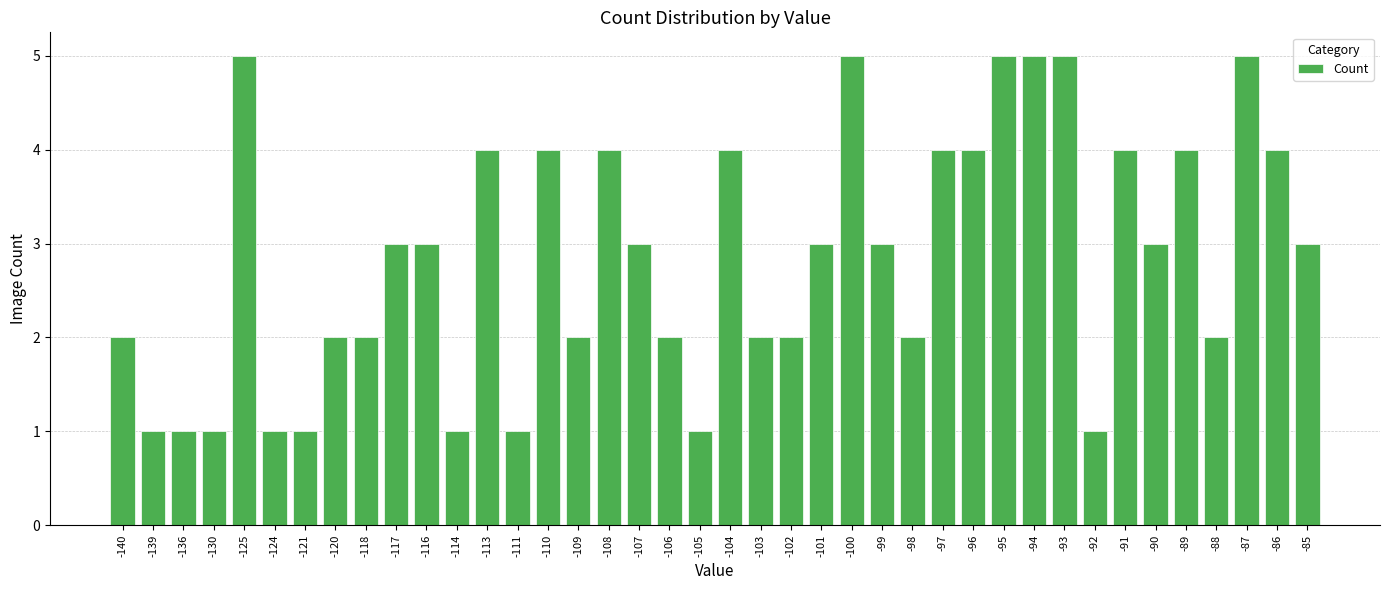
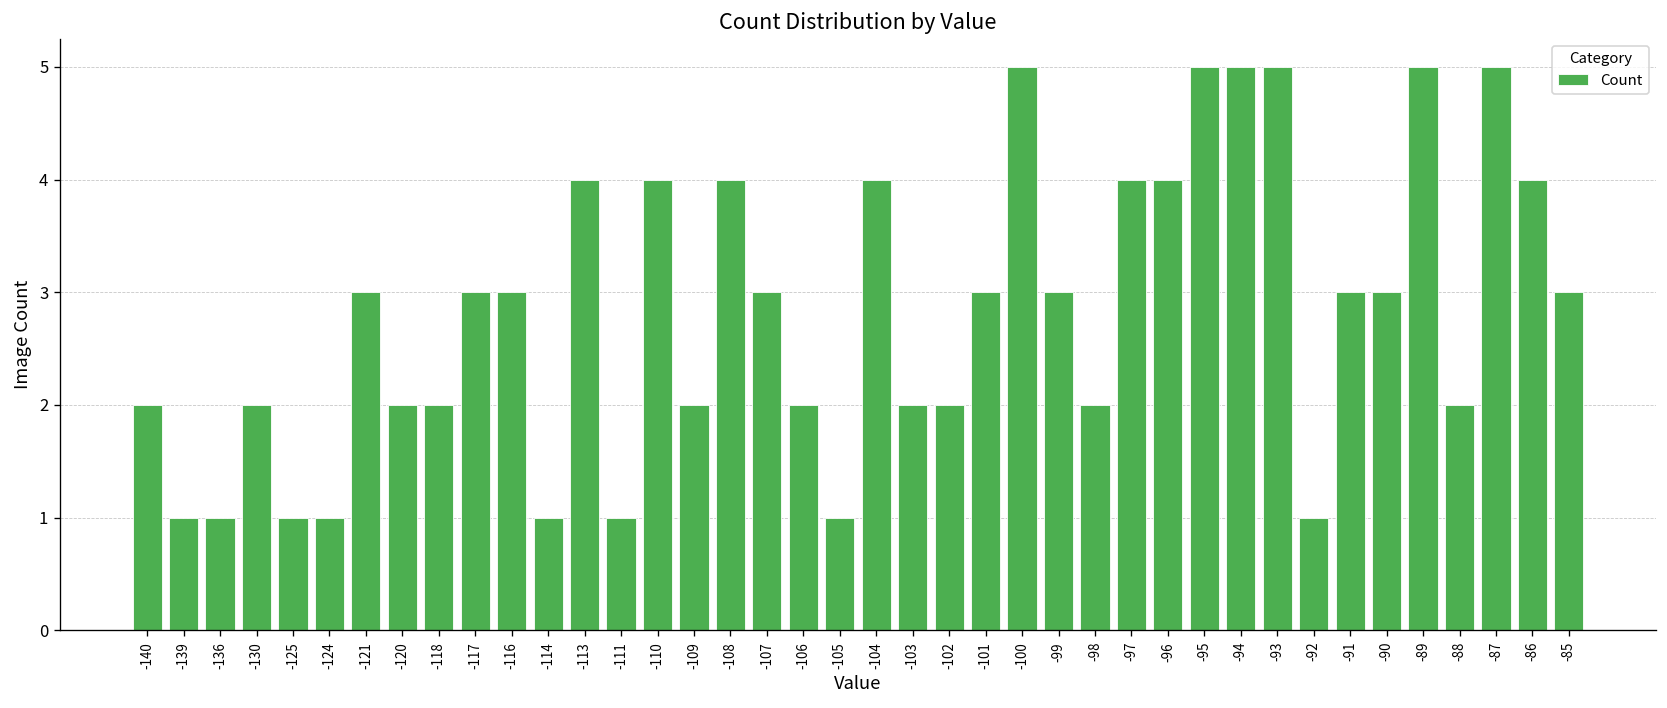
-130: 1 -> 2
-125: 5 -> 1
-121: 1 -> 3
-91: 4 -> 3
-89: 4 -> 5
